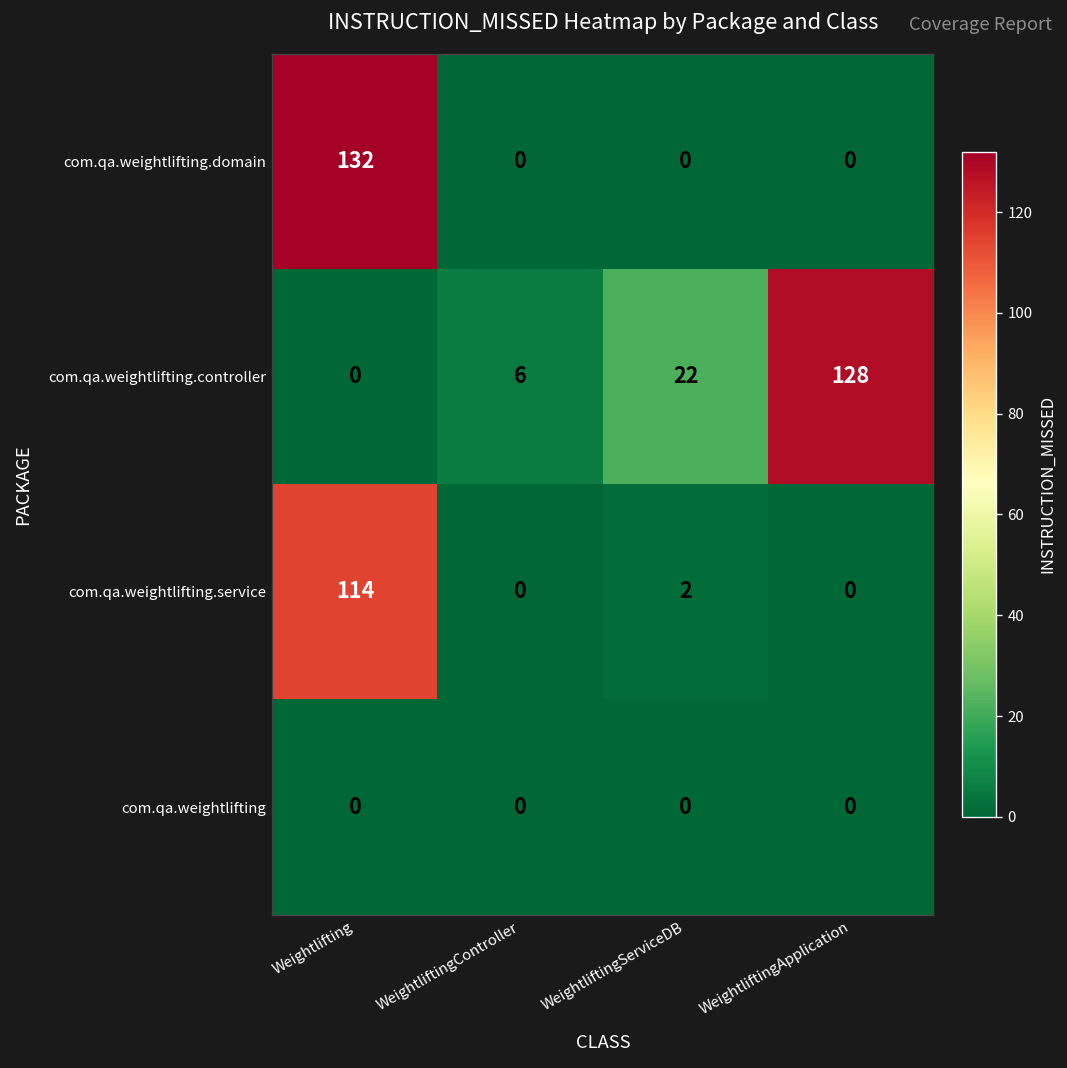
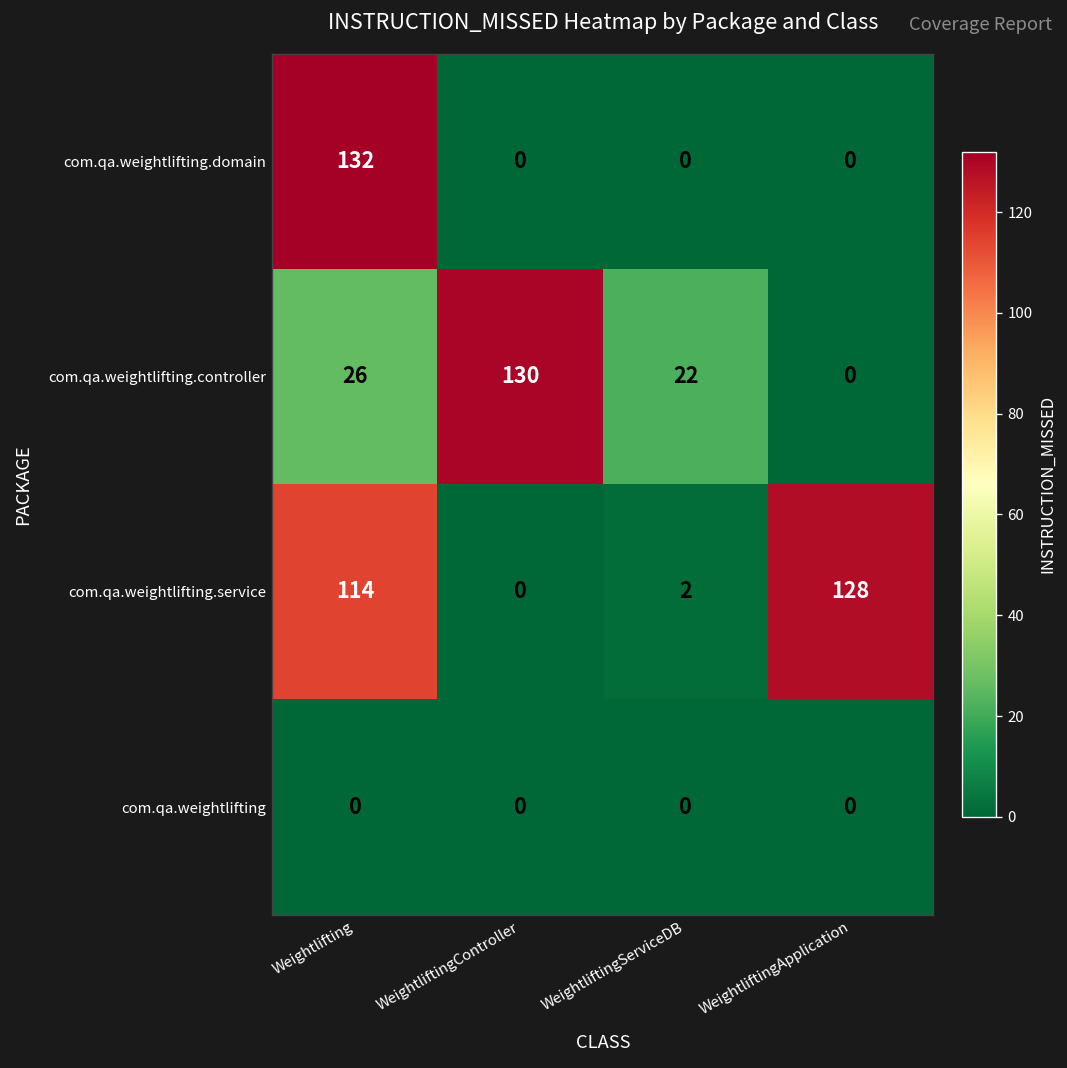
com.qa.weightlifting.controller, Weightlifting: 0 -> 26
com.qa.weightlifting.controller, WeightliftingController: 6 -> 130
com.qa.weightlifting.controller, WeightliftingApplication: 128 -> 0
com.qa.weightlifting.service, WeightliftingApplication: 0 -> 128
